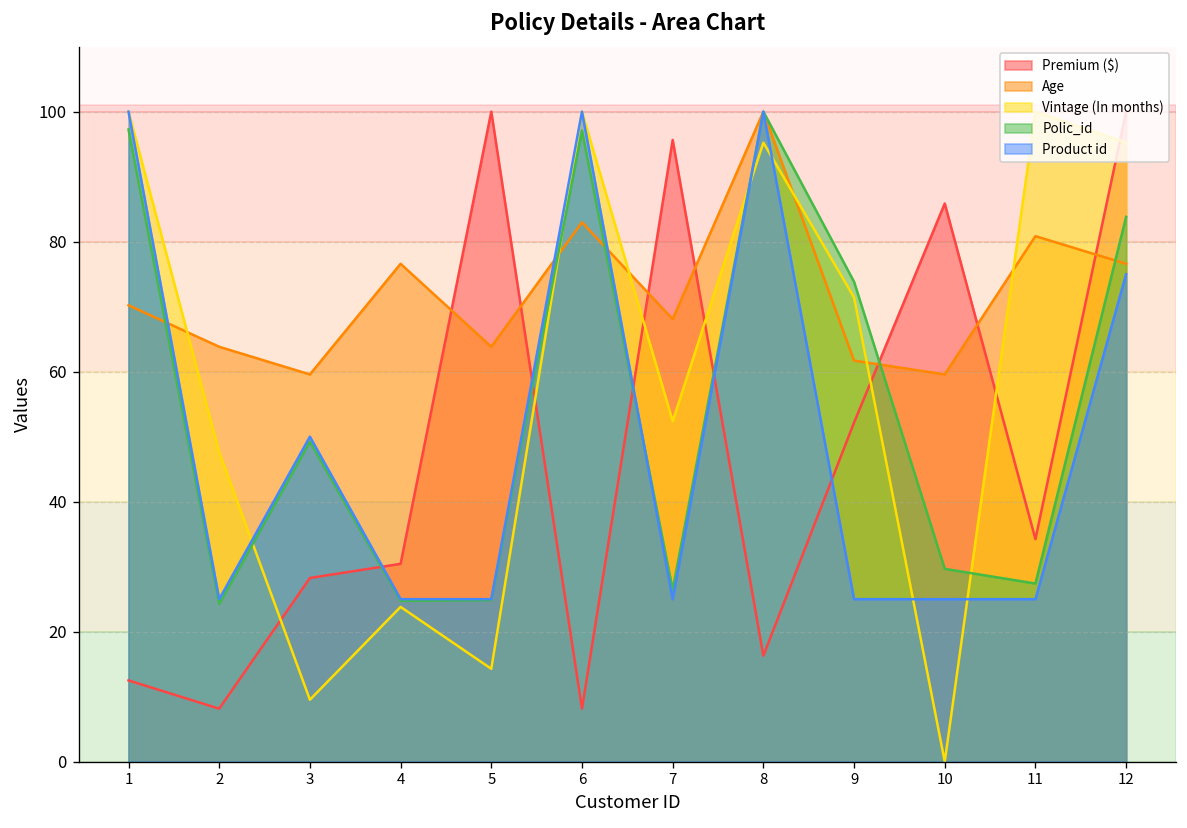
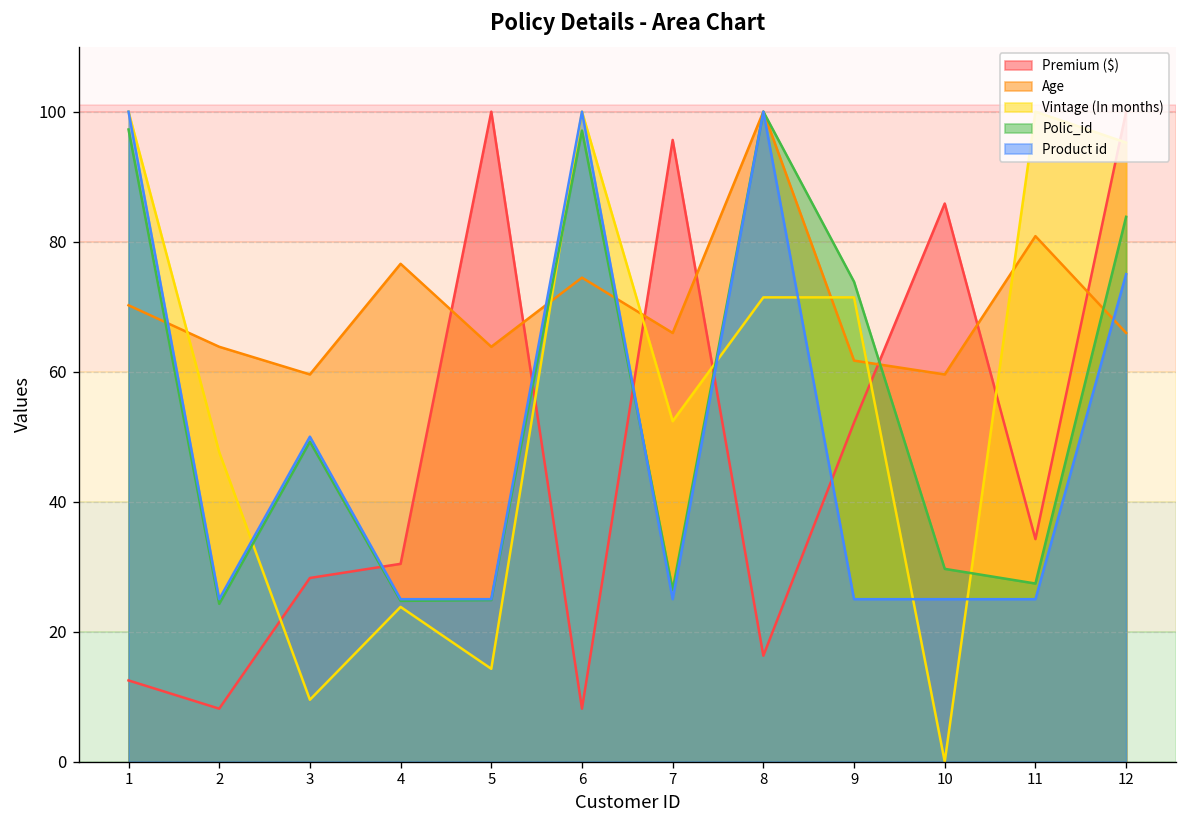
Age, 6: 83 -> 74
Age, 7: 68 -> 66
Vintage (In months), 8: 95 -> 71
Age, 12: 77 -> 66
